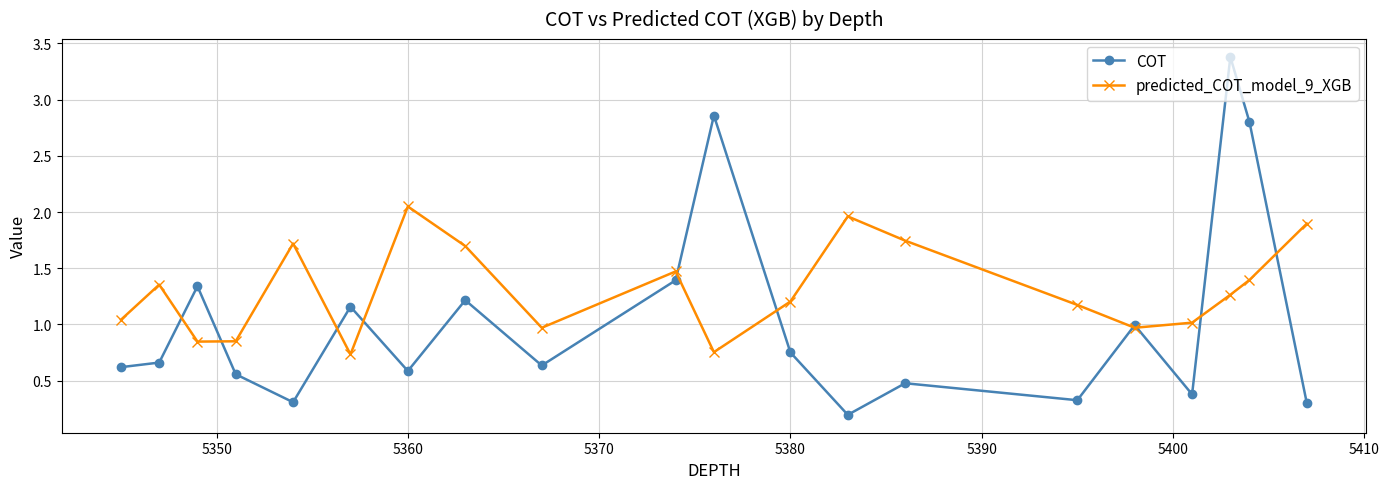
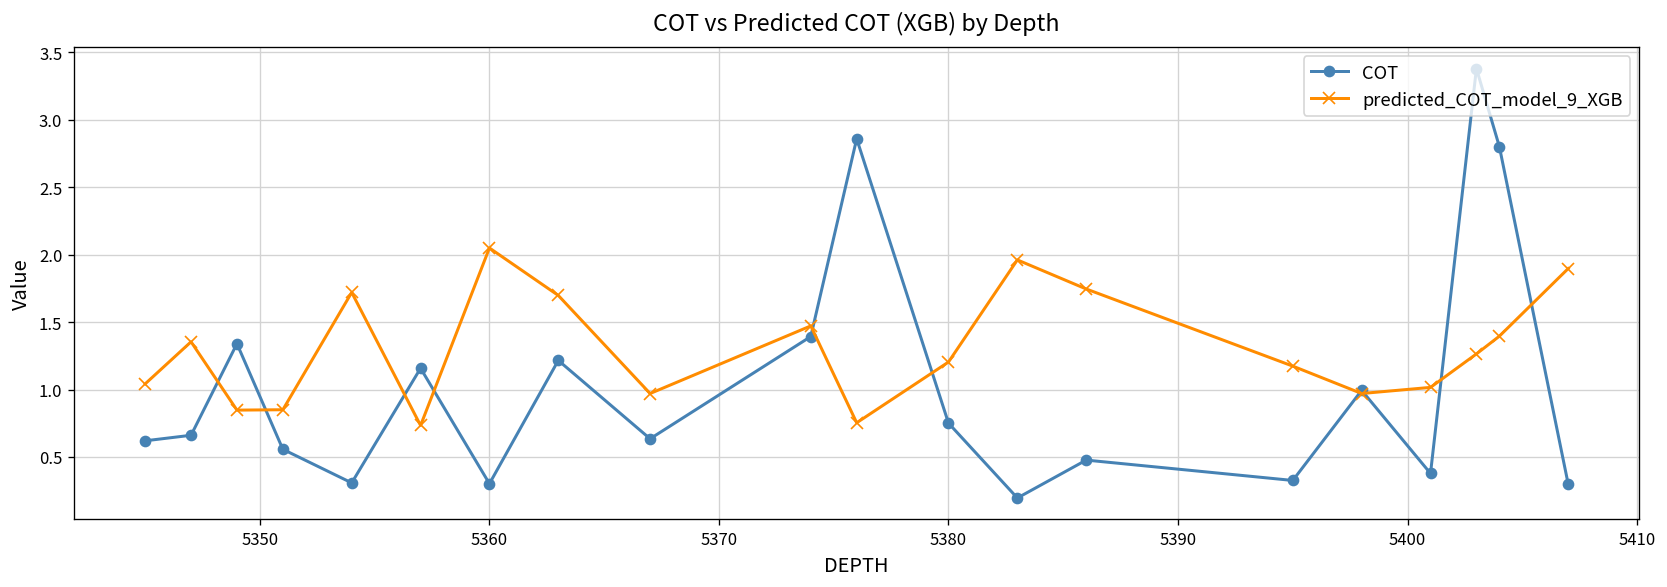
COT, 5360: 0.59 -> 0.30
